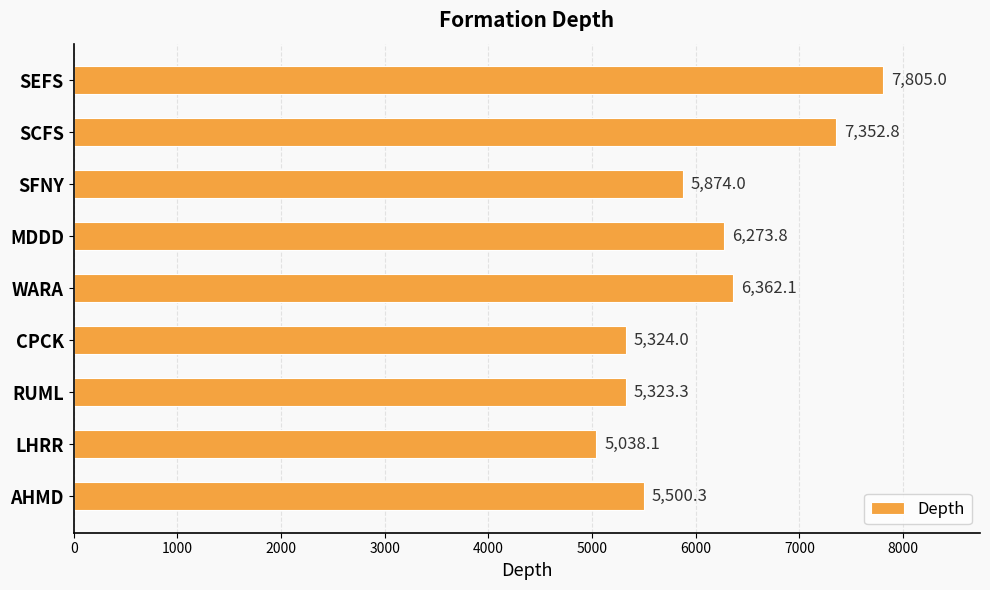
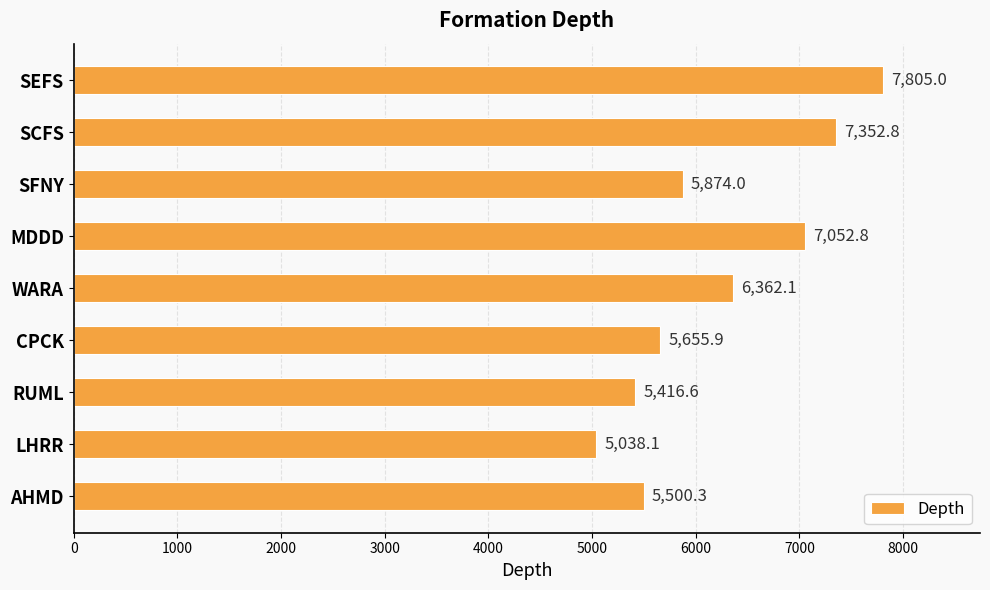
MDDD: 6,273.8 -> 7,052.8
CPCK: 5,324.0 -> 5,655.9
RUML: 5,323.3 -> 5,416.6
